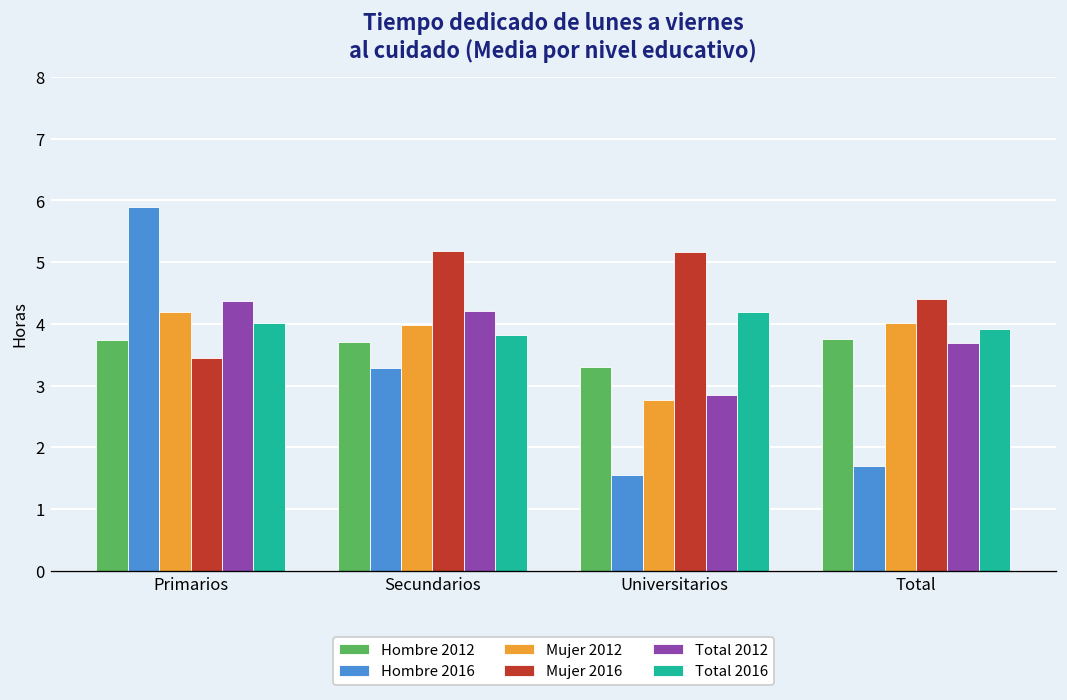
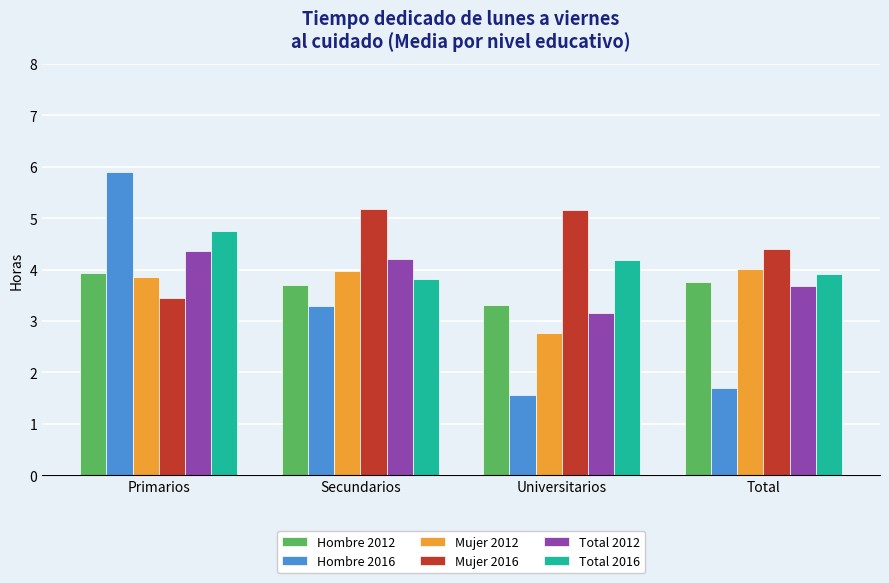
Hombre 2012, Primarios: 3.7 -> 3.9
Mujer 2012, Primarios: 4.2 -> 3.9
Total 2016, Primarios: 4.0 -> 4.7
Total 2012, Universitarios: 2.8 -> 3.2
